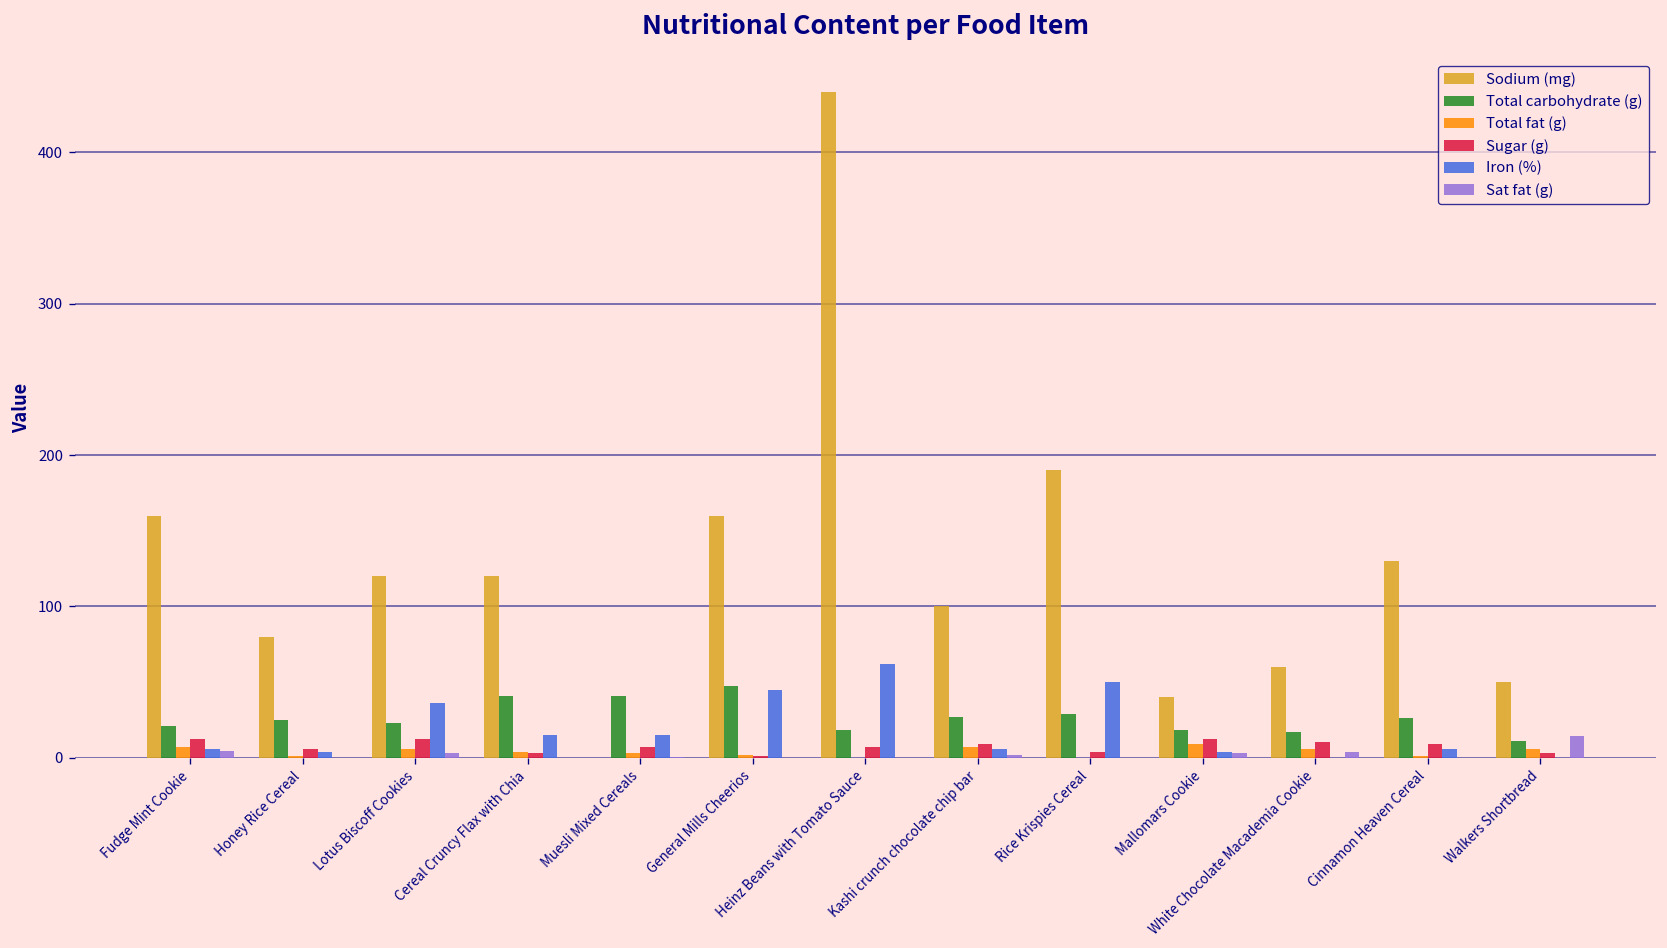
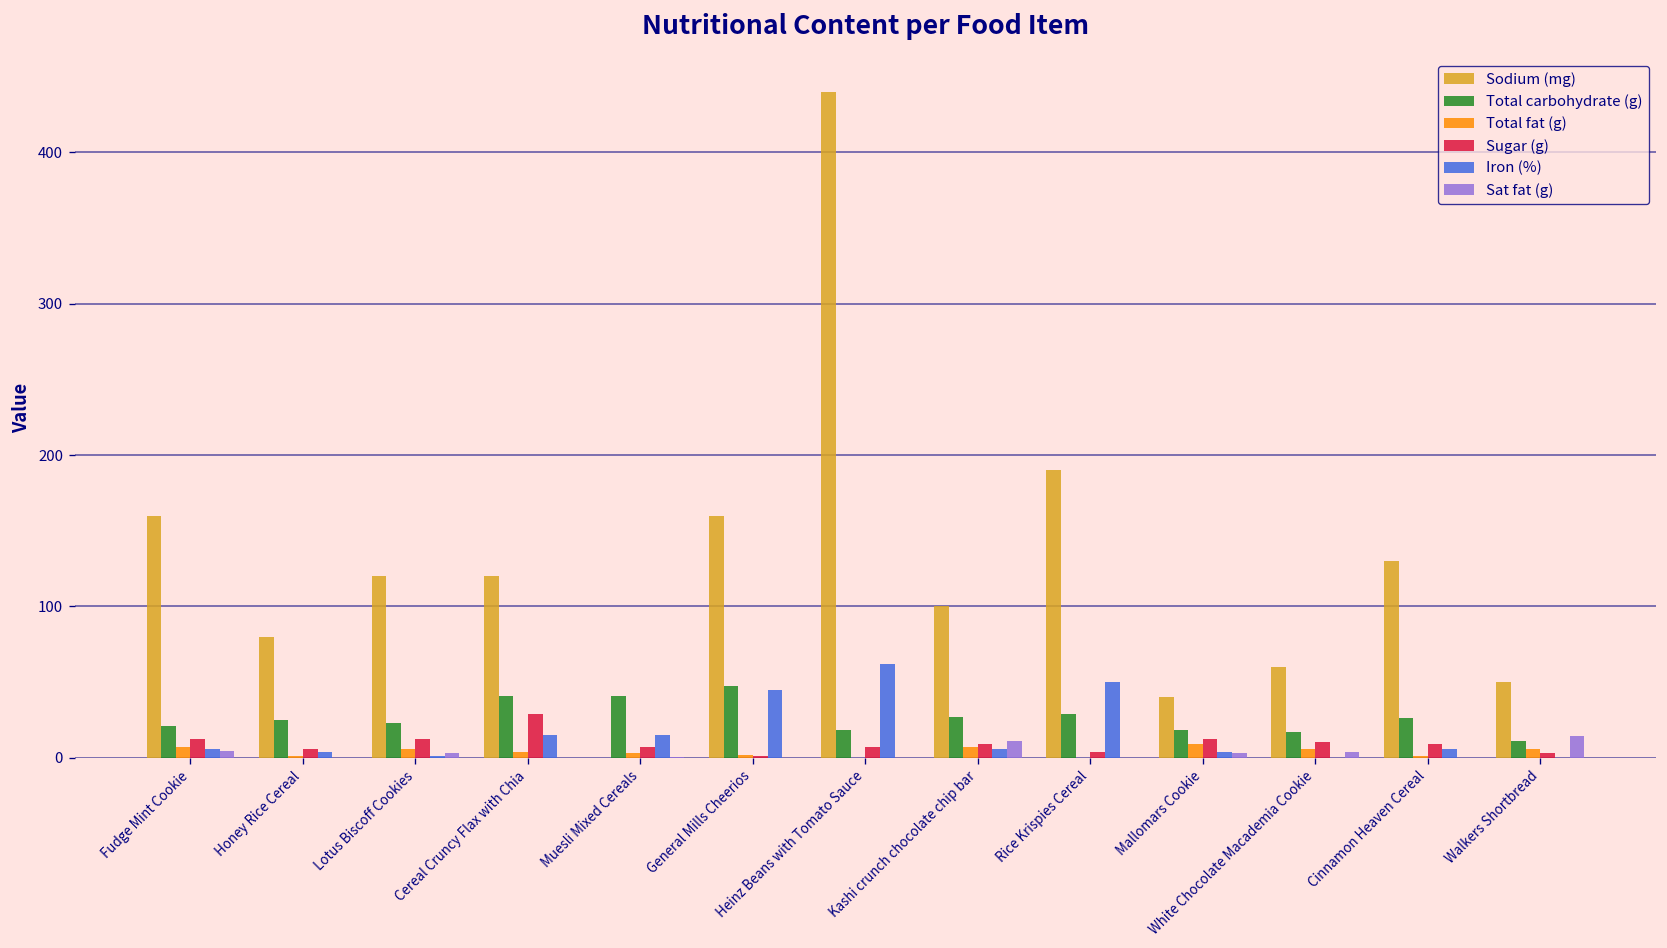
Iron (%), Lotus Biscoff Cookies: 36 -> 1
Sugar (g), Cereal Cruncy Flax with Chia: 3 -> 29
Sat fat (g), Kashi crunch chocolate chip bar: 2 -> 11
